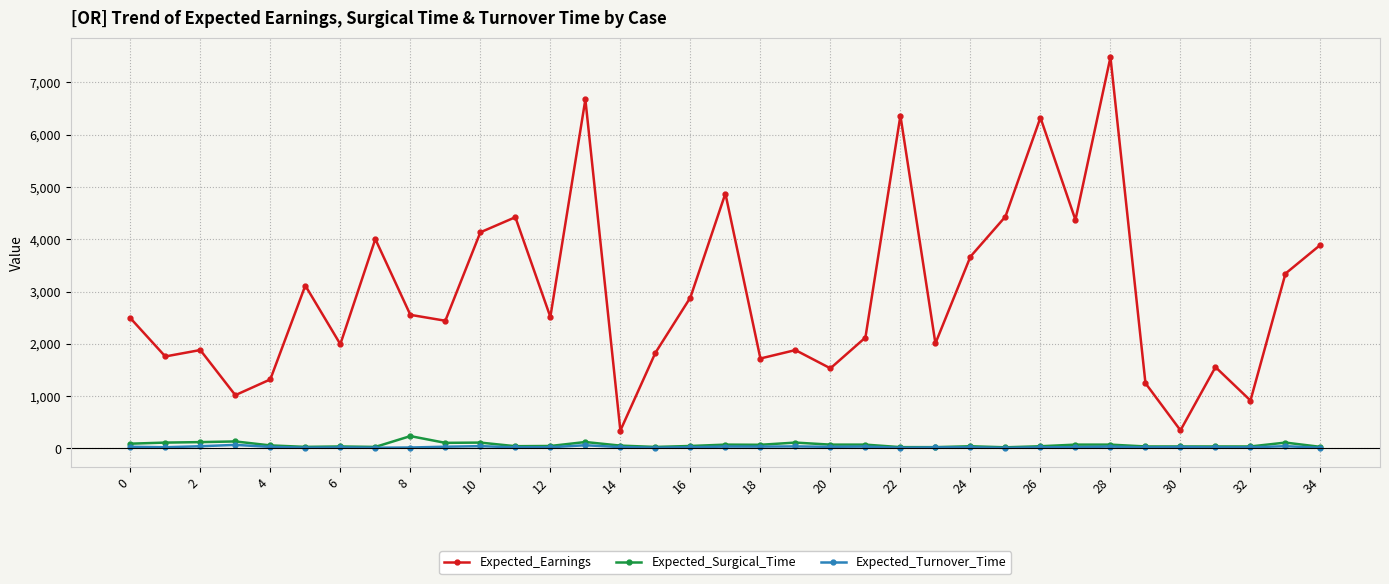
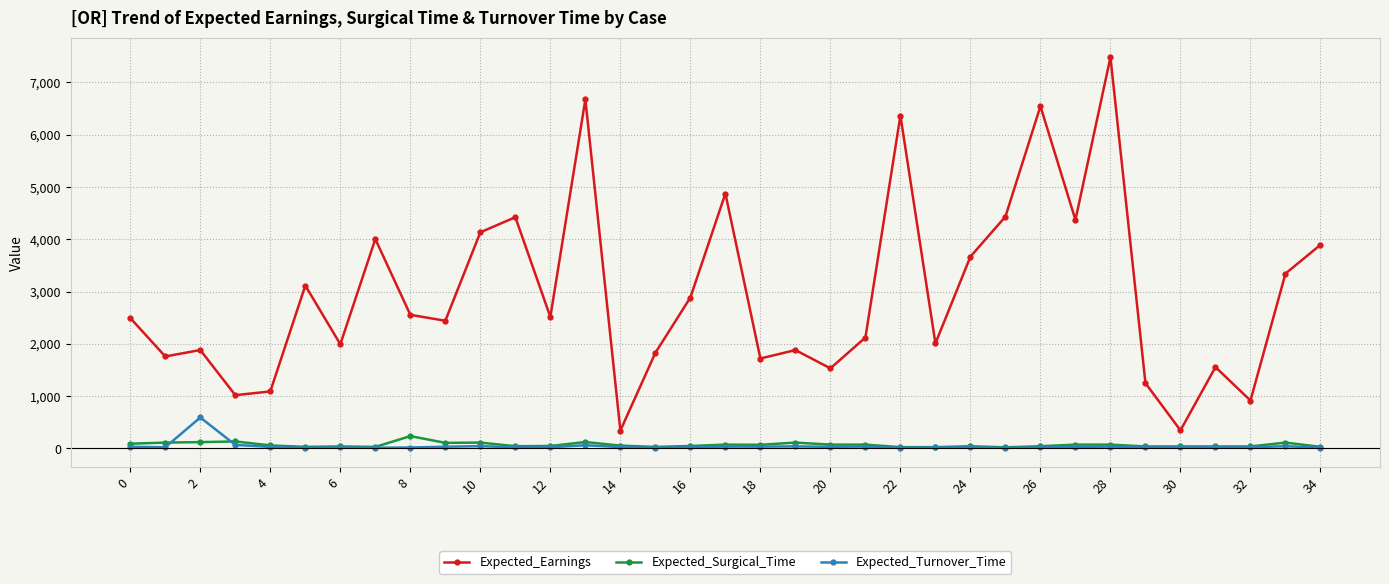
Expected_Turnover_Time, 2: 0 -> 600
Expected_Earnings, 4: 1,300 -> 1,100
Expected_Earnings, 26: 6,300 -> 6,500
